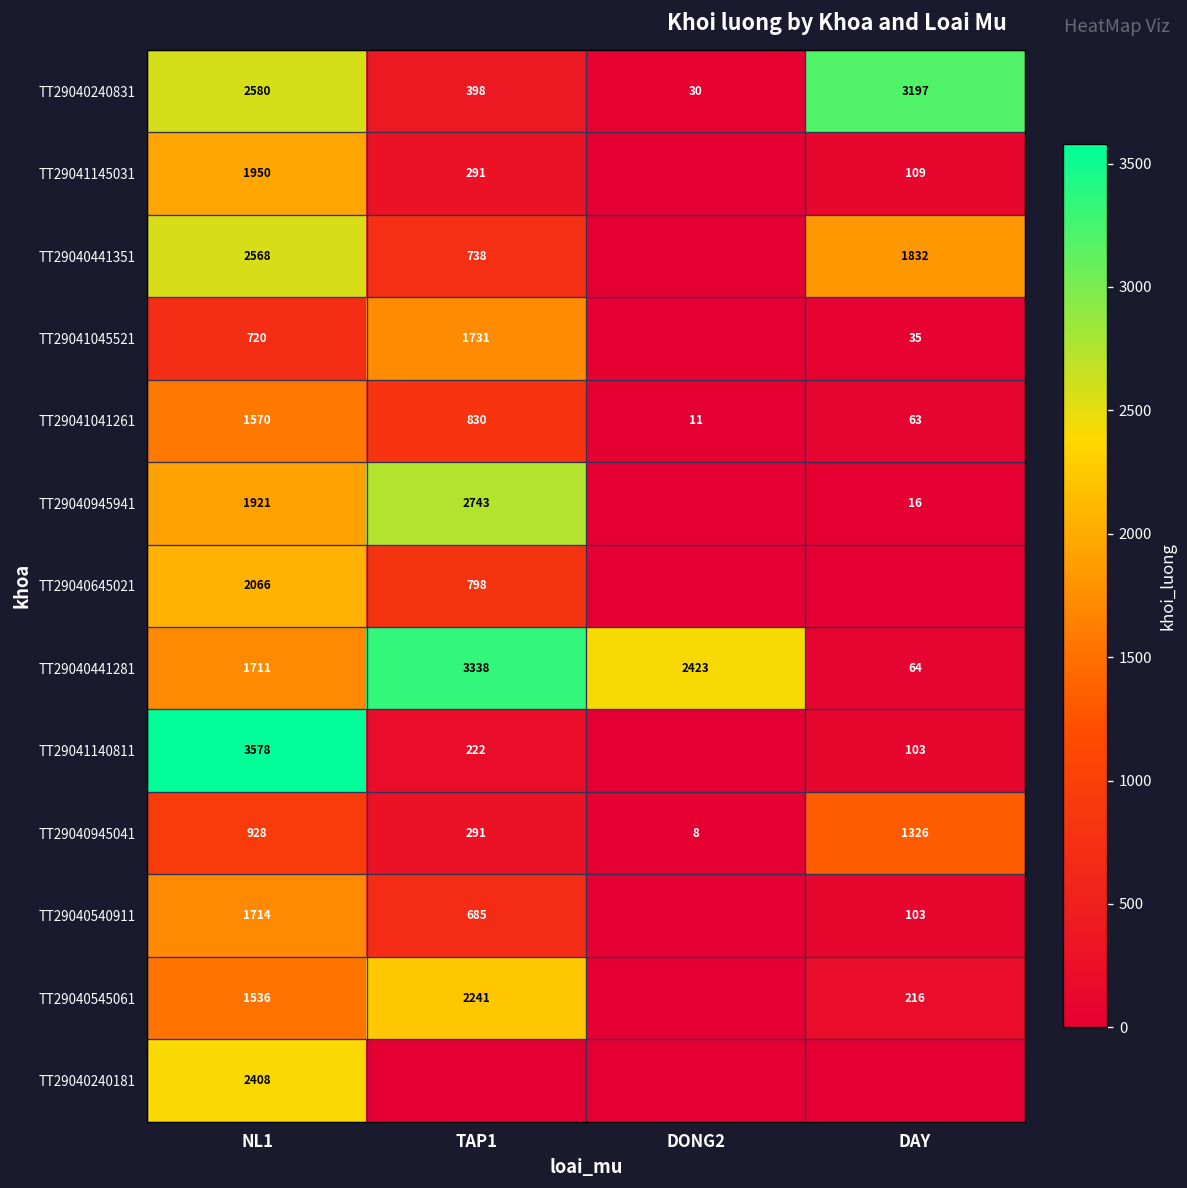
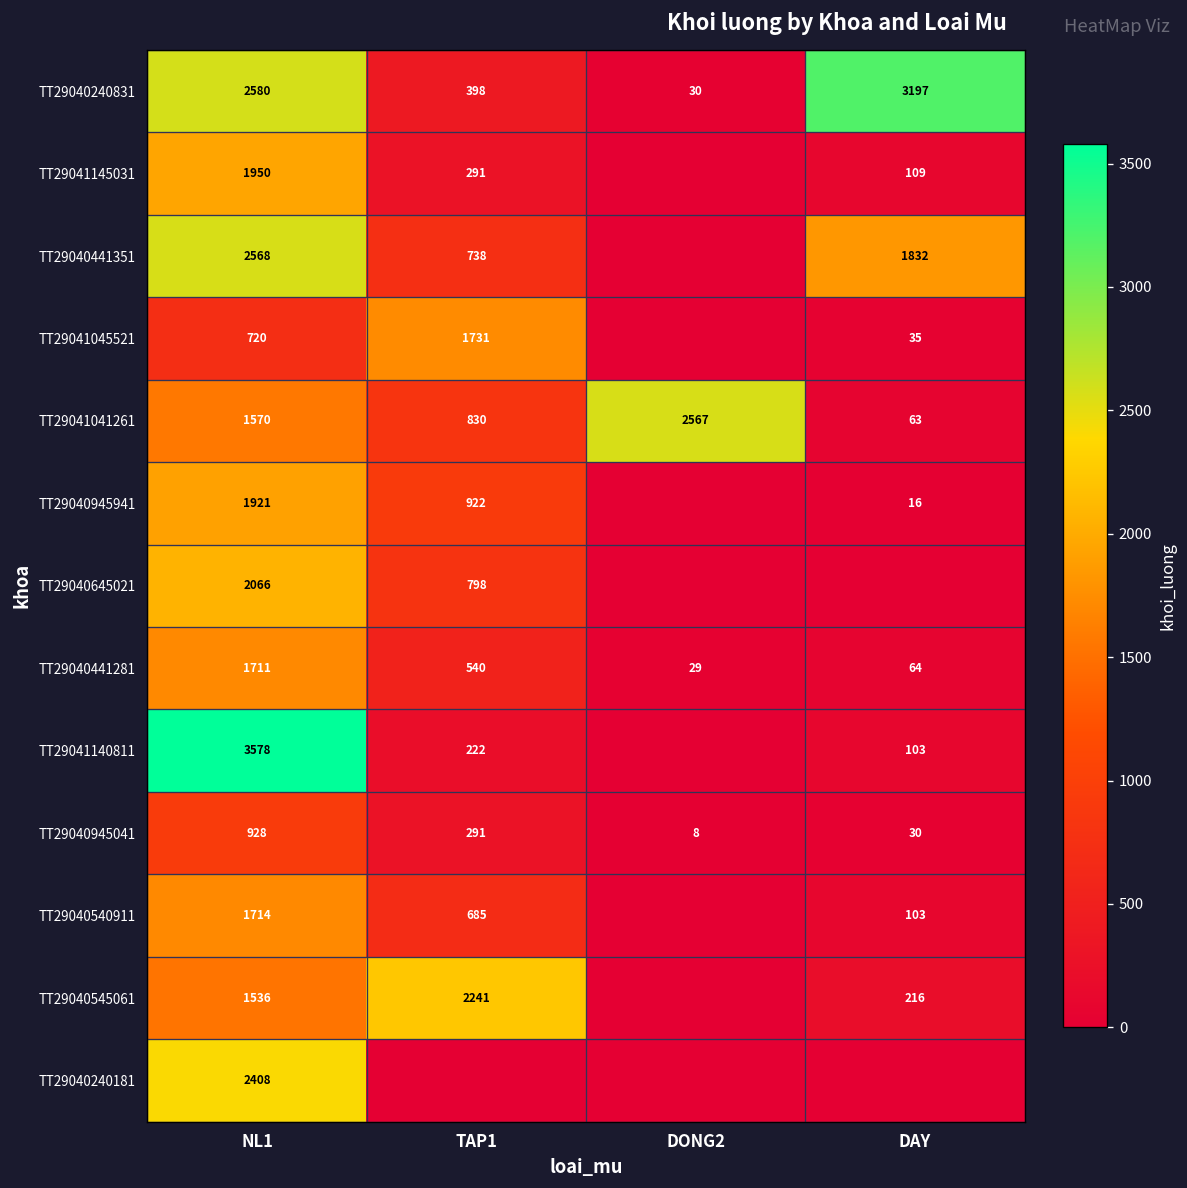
TT29041041261, DONG2: 11 -> 2567
TT29040945941, TAP1: 2743 -> 922
TT29040441281, TAP1: 3338 -> 540
TT29040441281, DONG2: 2423 -> 29
TT29040945041, DAY: 1326 -> 30
